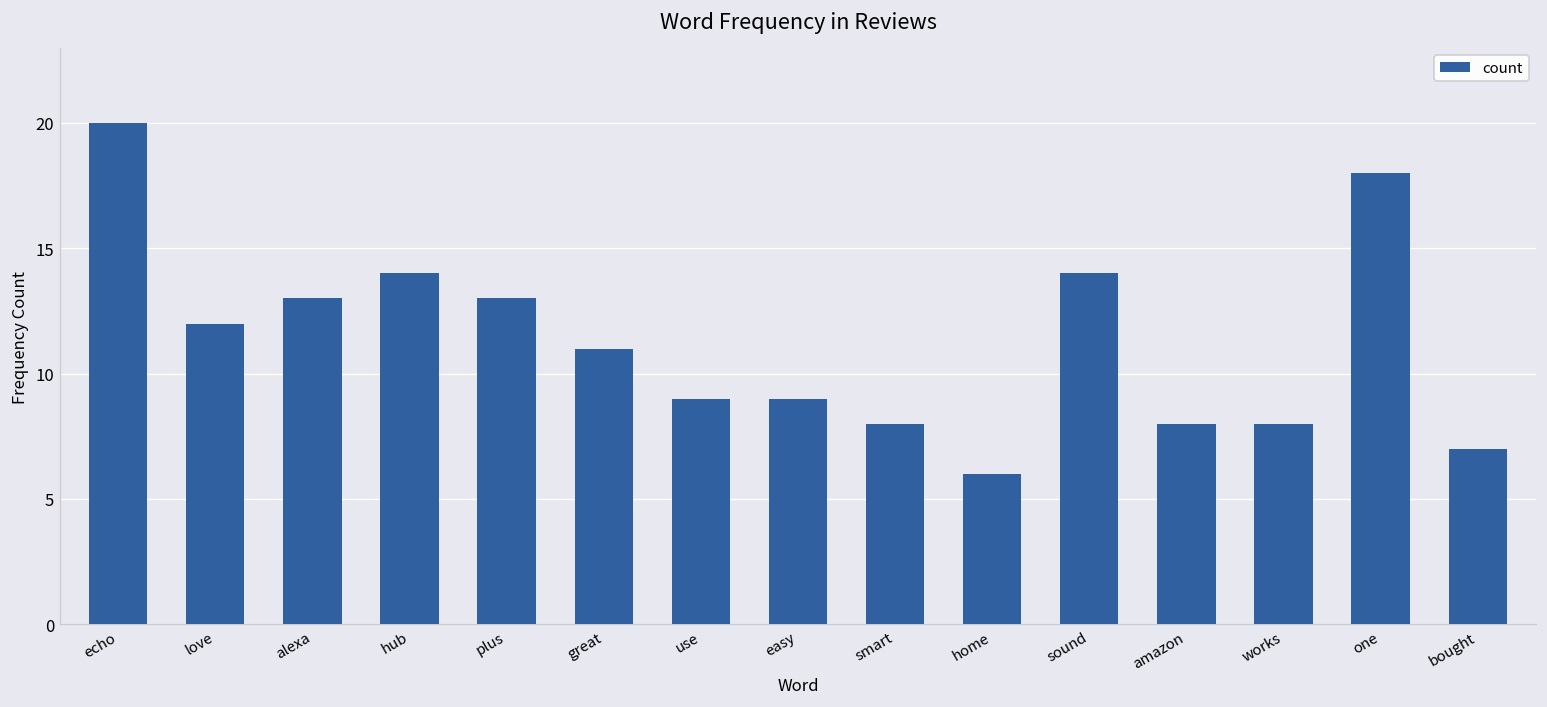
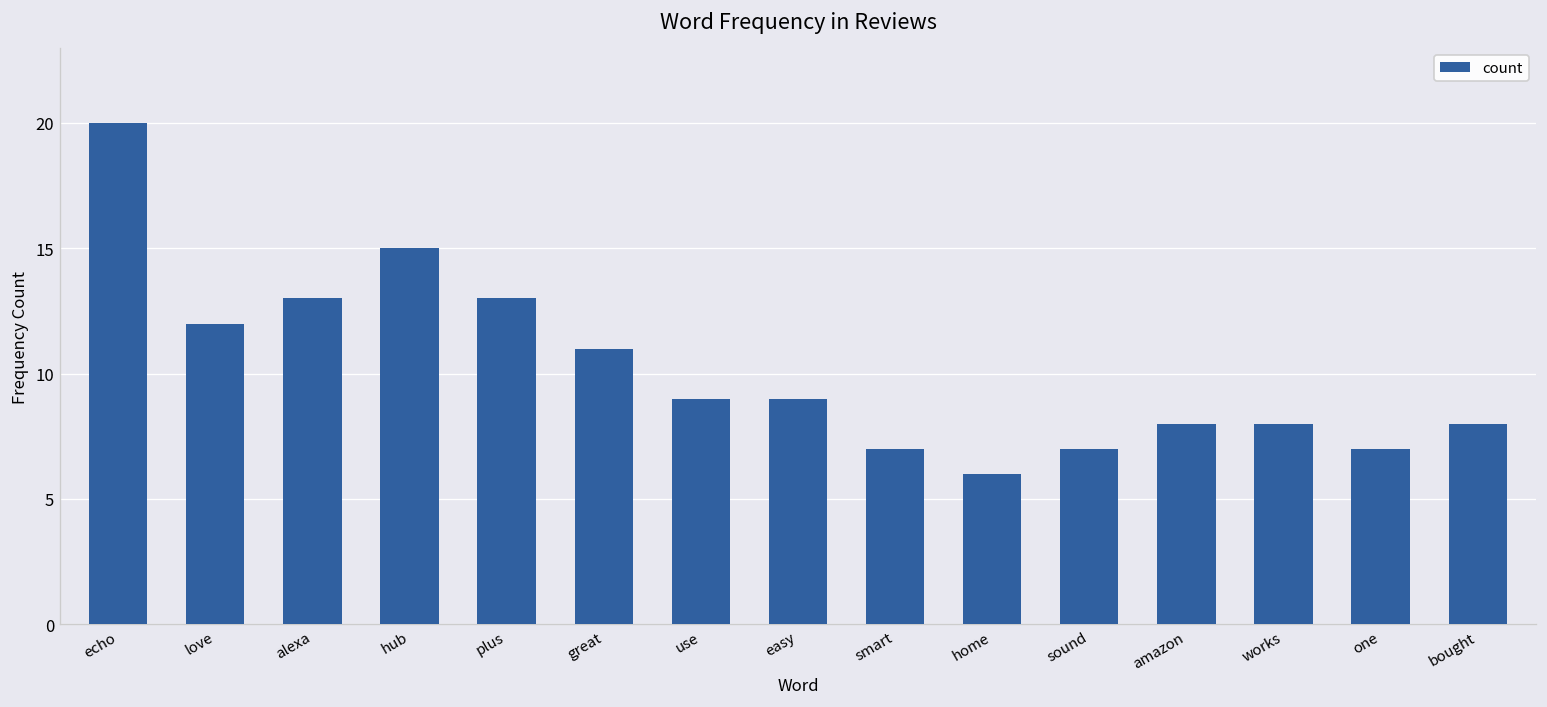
hub: 14 -> 15
smart: 8 -> 7
sound: 14 -> 7
one: 18 -> 7
bought: 7 -> 8
